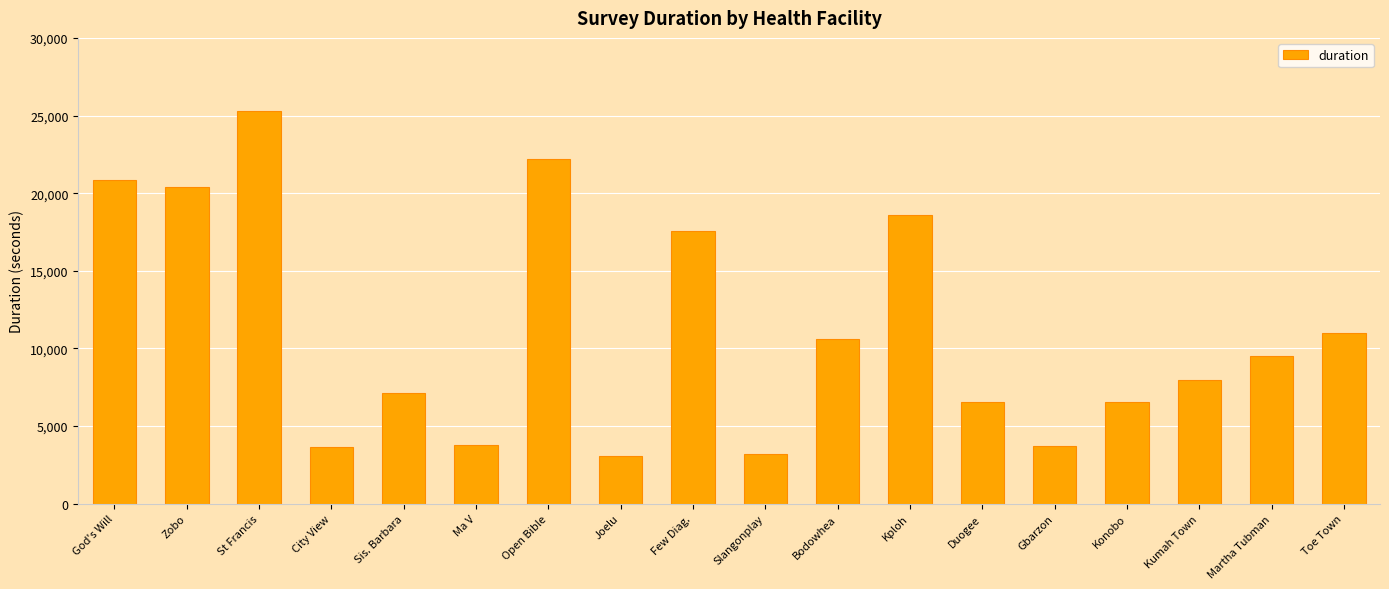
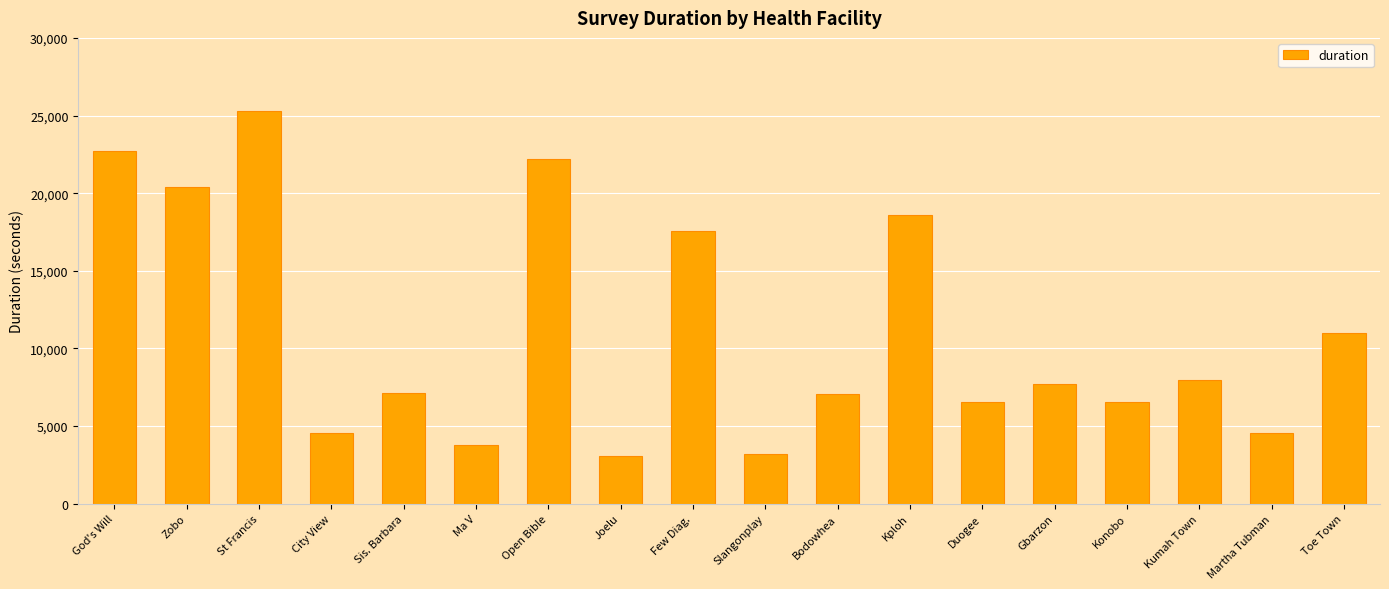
God's Will: 20,800 -> 22,700
City View: 3,700 -> 4,500
Bodowhea: 10,600 -> 7,100
Gbarzon: 3,700 -> 7,700
Martha Tubman: 9,500 -> 4,500
